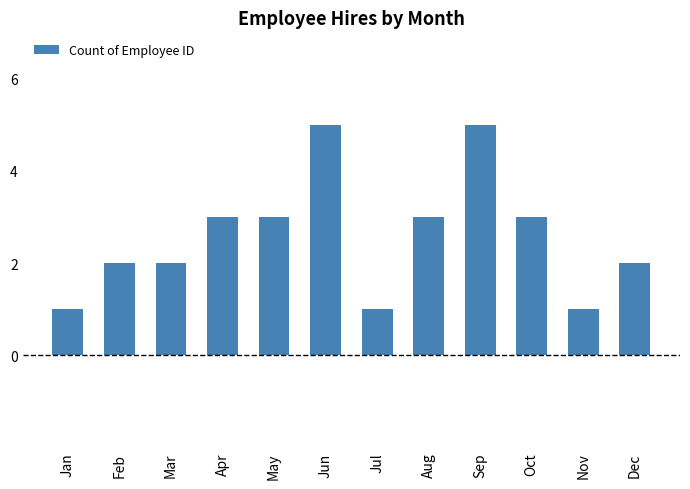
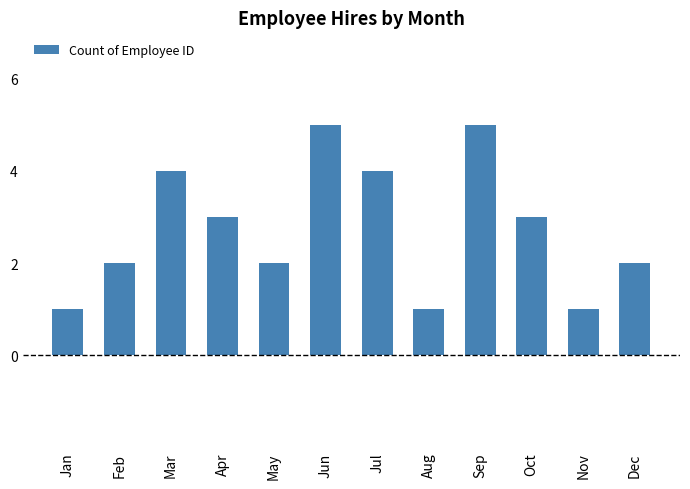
Mar: 2 -> 4
May: 3 -> 2
Jul: 1 -> 4
Aug: 3 -> 1
